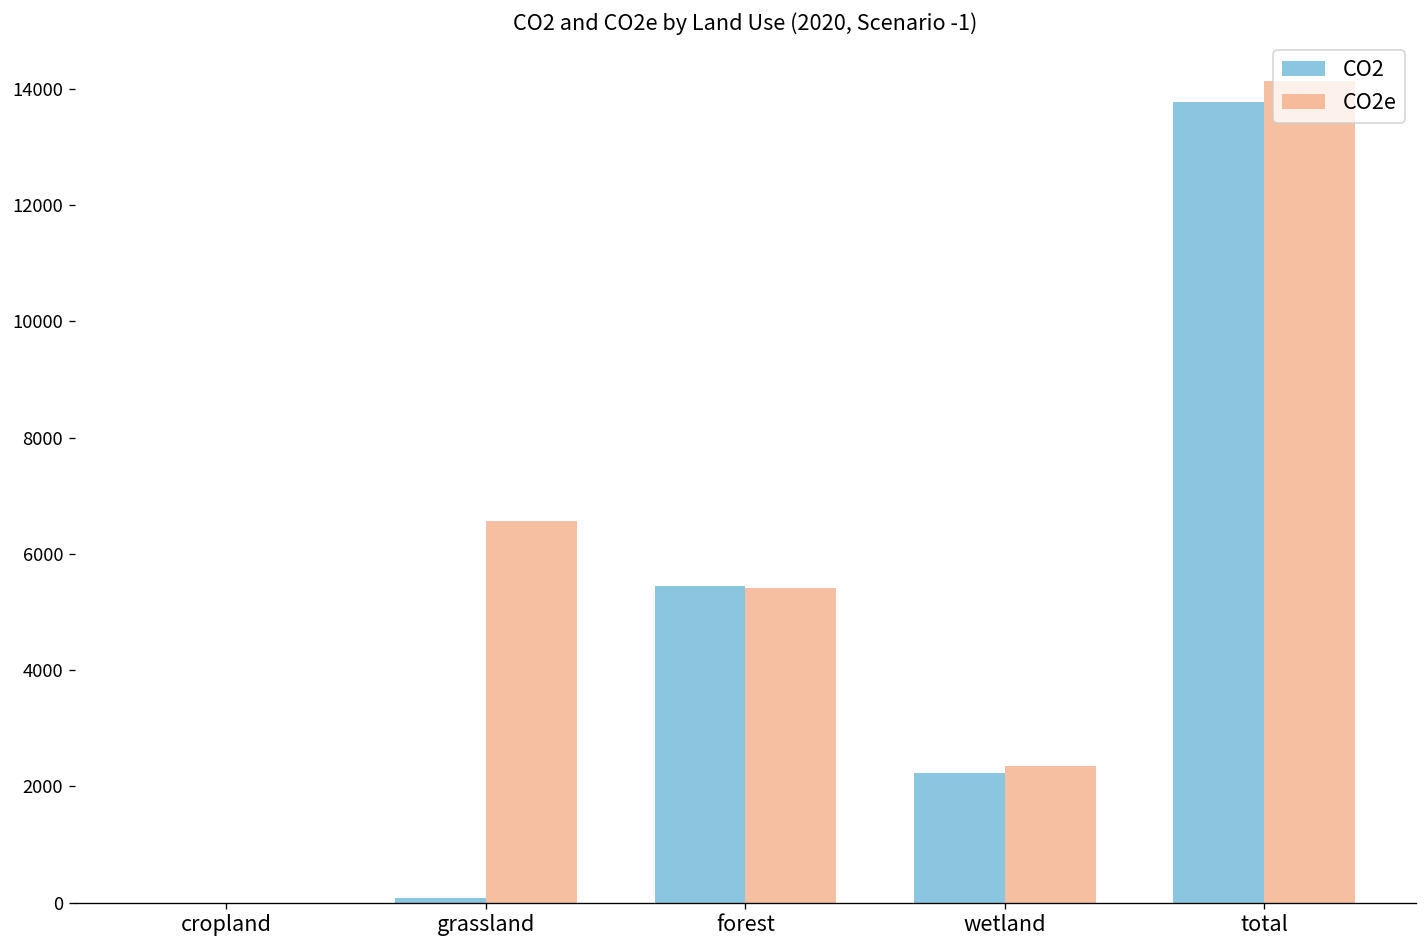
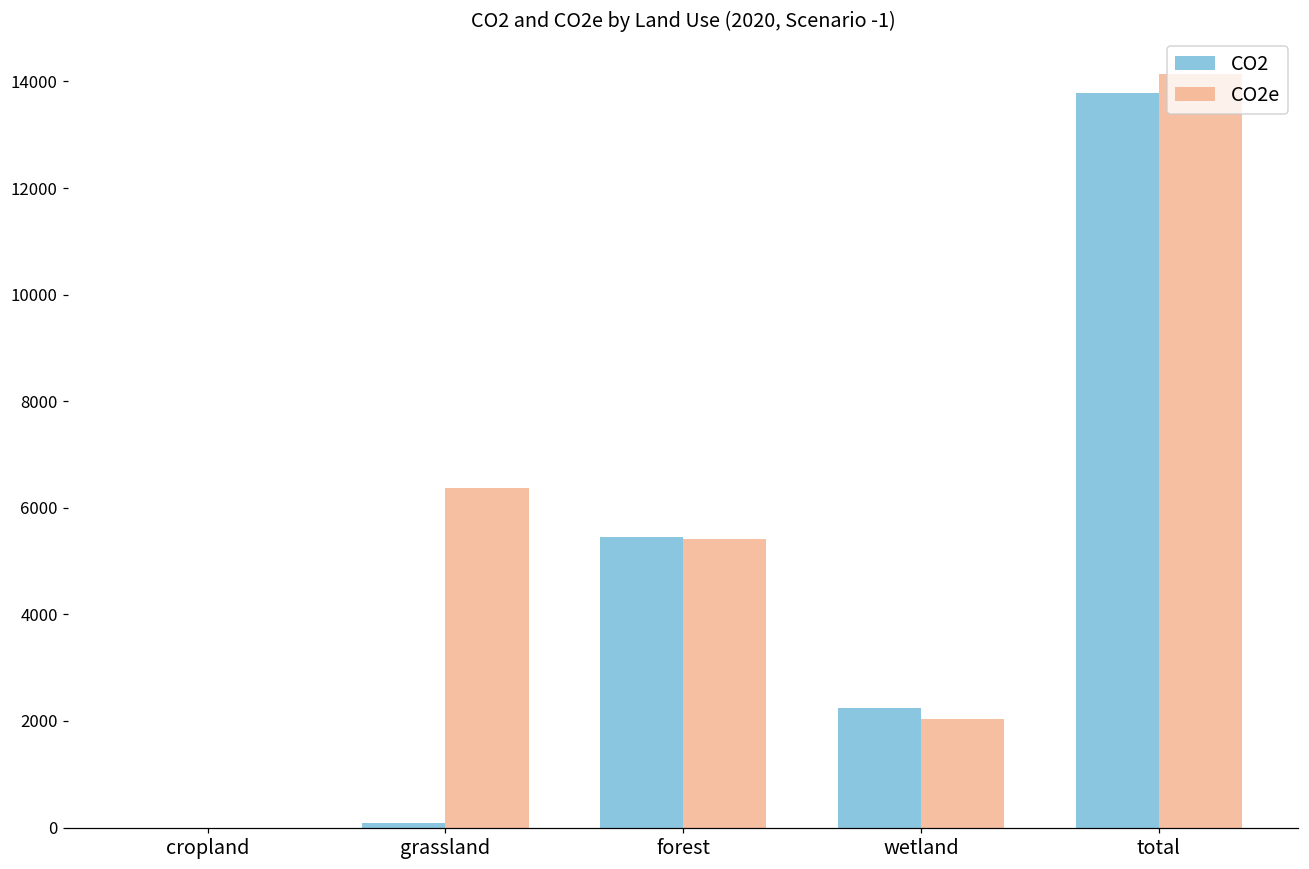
CO2e, grassland: 6600 -> 6400
CO2e, wetland: 2400 -> 2000
